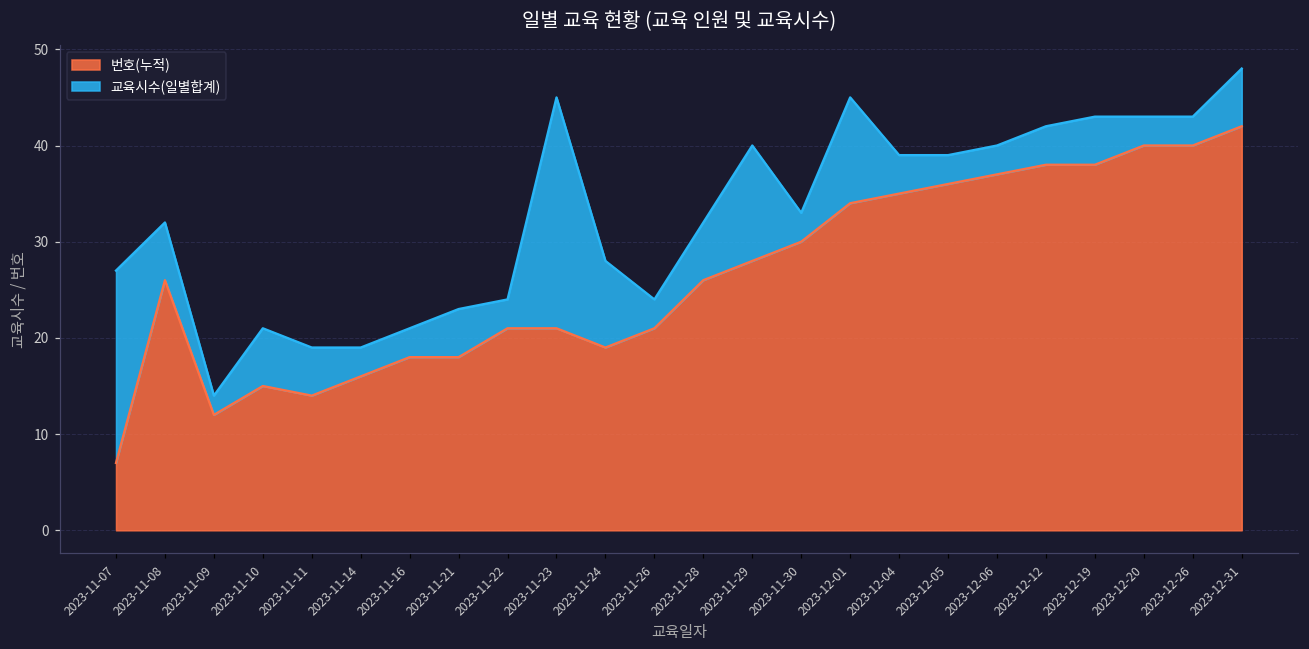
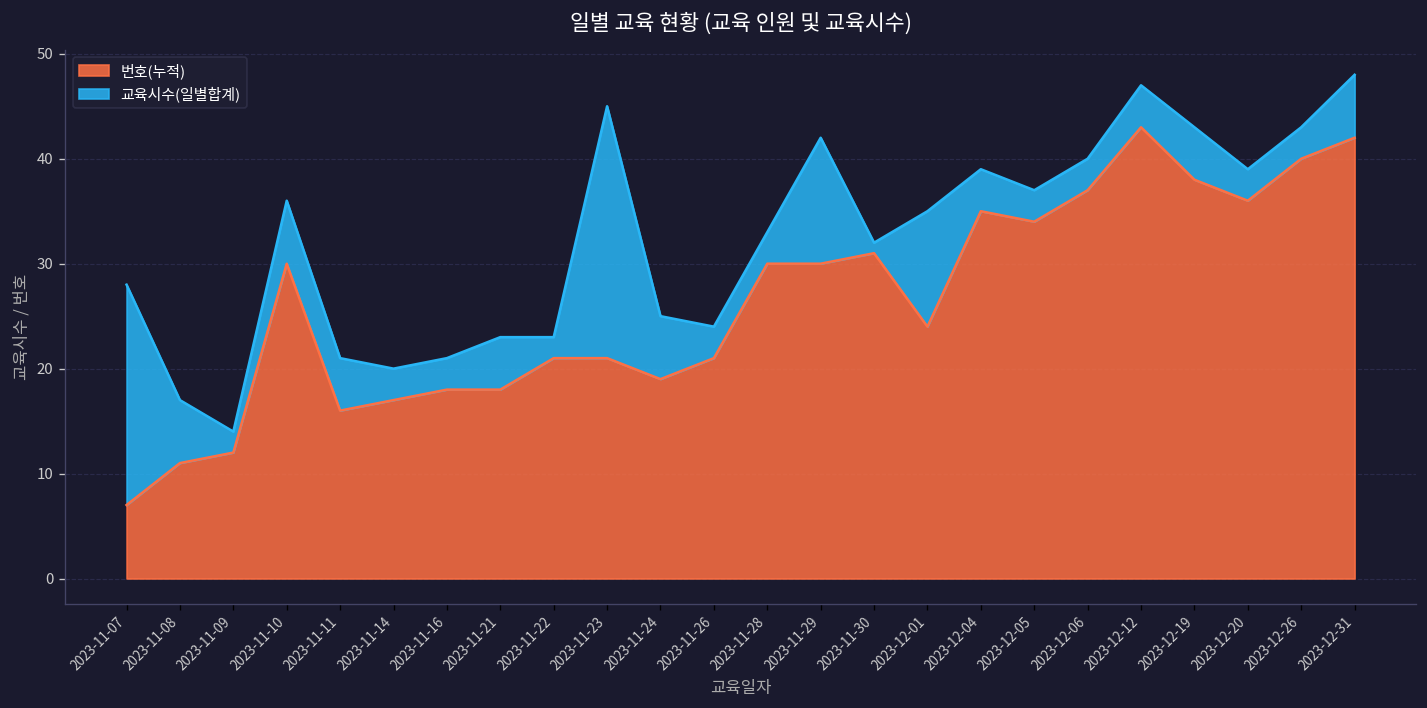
교육시수(일별합계), 2023-11-07: 20 -> 21
번호(누적), 2023-11-08: 26 -> 11
번호(누적), 2023-11-10: 15 -> 30
번호(누적), 2023-11-11: 14 -> 16
번호(누적), 2023-11-14: 16 -> 17
교육시수(일별합계), 2023-11-22: 3 -> 2
교육시수(일별합계), 2023-11-24: 9 -> 6
번호(누적), 2023-11-28: 26 -> 30
교육시수(일별합계), 2023-11-28: 6 -> 3
번호(누적), 2023-11-29: 28 -> 30
번호(누적), 2023-11-30: 30 -> 31
교육시수(일별합계), 2023-11-30: 3 -> 1
번호(누적), 2023-12-01: 34 -> 24
번호(누적), 2023-12-05: 36 -> 34
번호(누적), 2023-12-12: 38 -> 43
번호(누적), 2023-12-20: 40 -> 36
